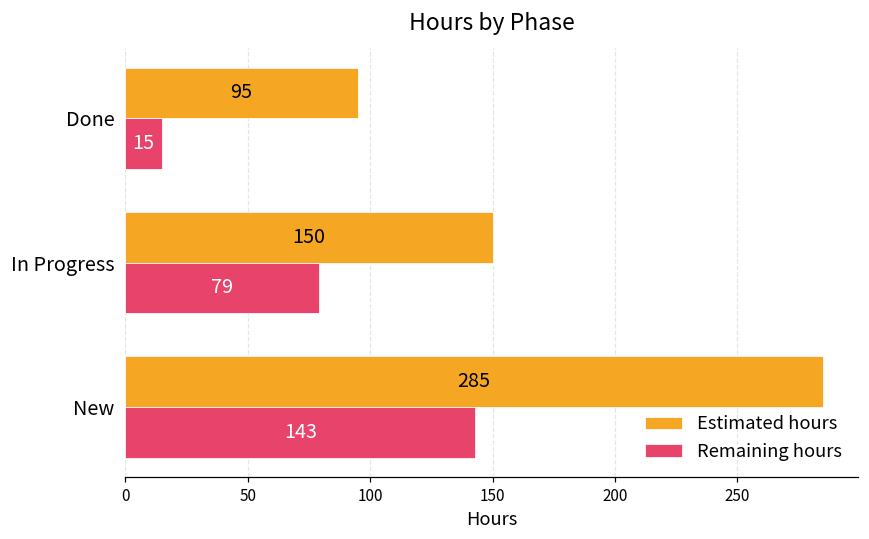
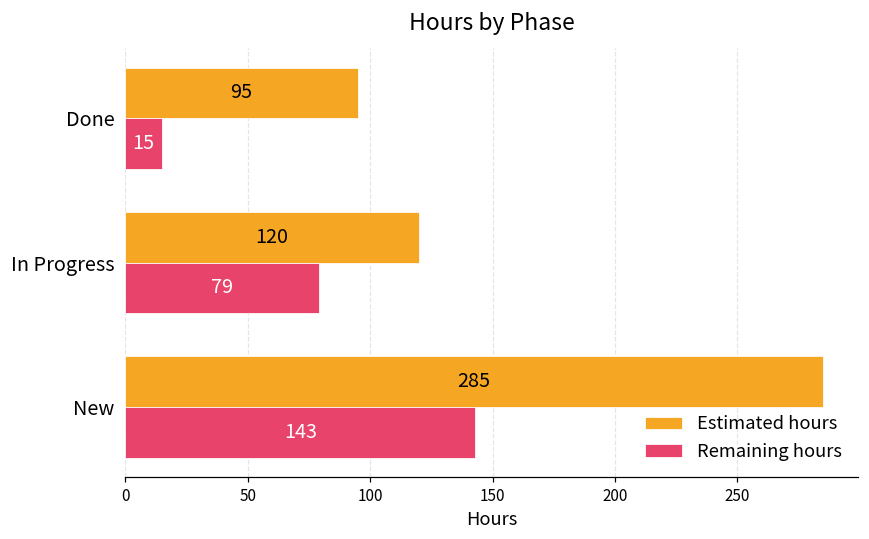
Estimated hours, In Progress: 150 -> 120
